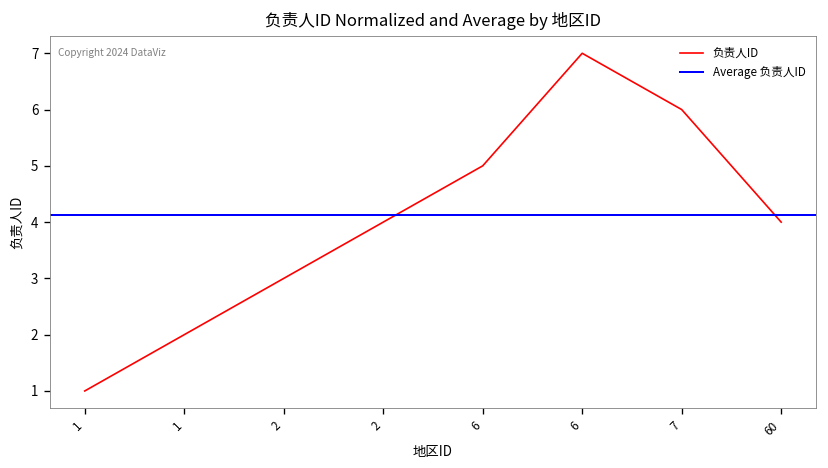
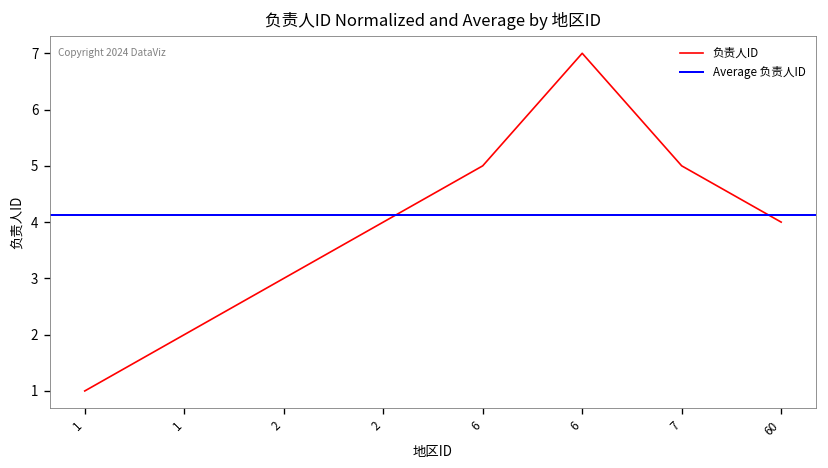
7: 6 -> 5
